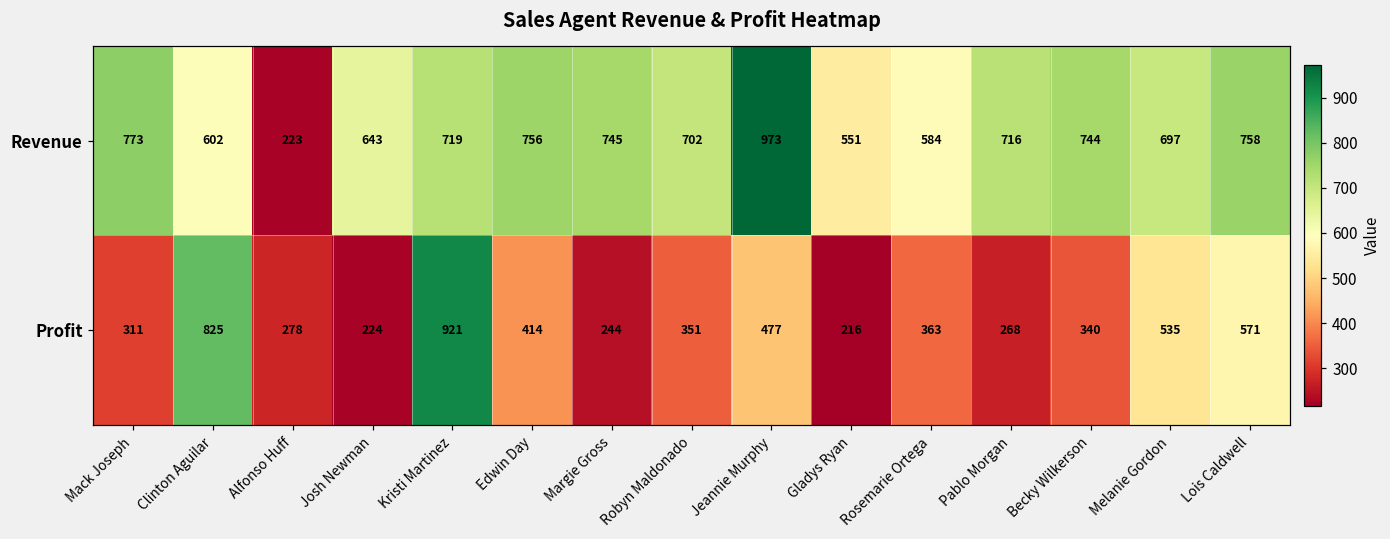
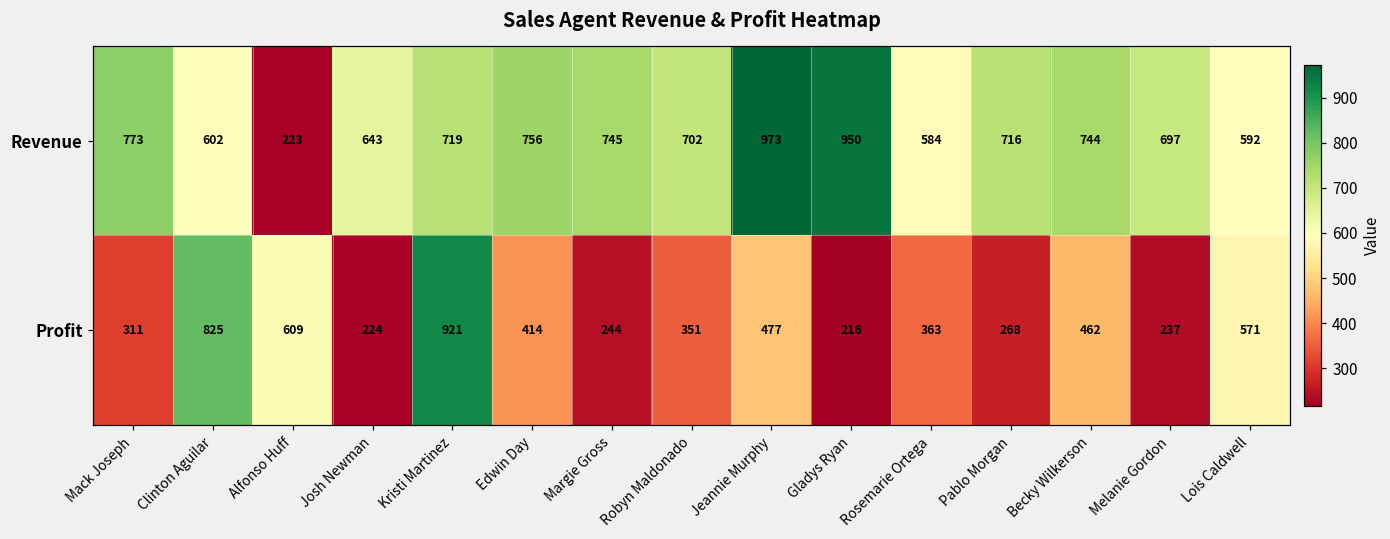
Revenue, Gladys Ryan: 551 -> 950
Revenue, Lois Caldwell: 758 -> 592
Profit, Alfonso Huff: 278 -> 609
Profit, Becky Wilkerson: 340 -> 462
Profit, Melanie Gordon: 535 -> 237
